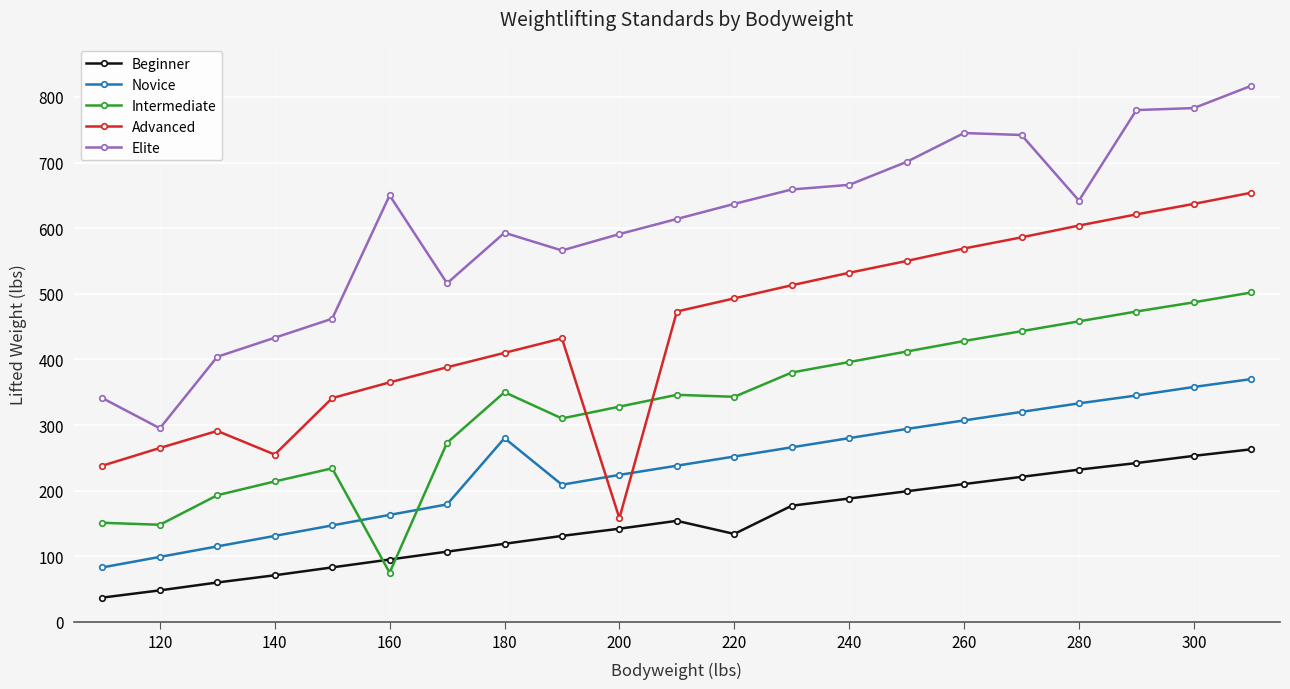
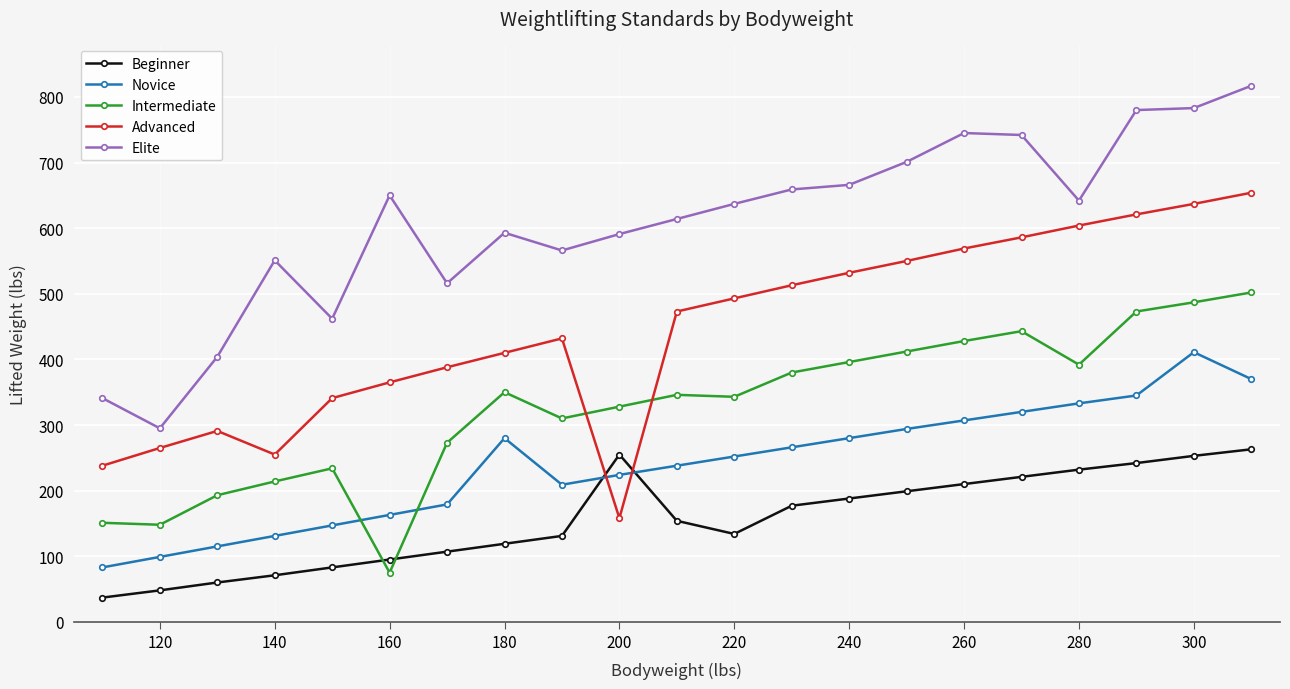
Elite, 140: 430 -> 550
Beginner, 200: 140 -> 260
Intermediate, 280: 460 -> 390
Novice, 300: 360 -> 410
